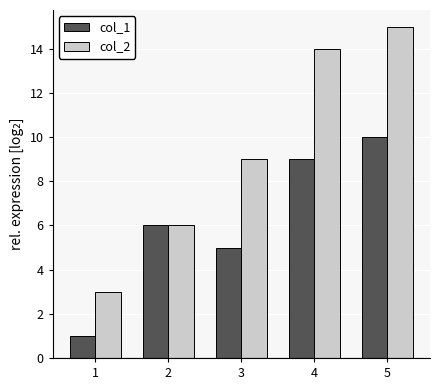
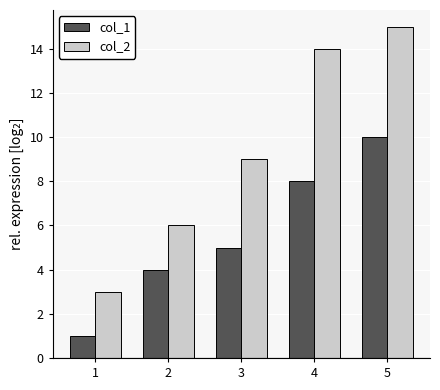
col_1, 2: 6 -> 4
col_1, 4: 9 -> 8
